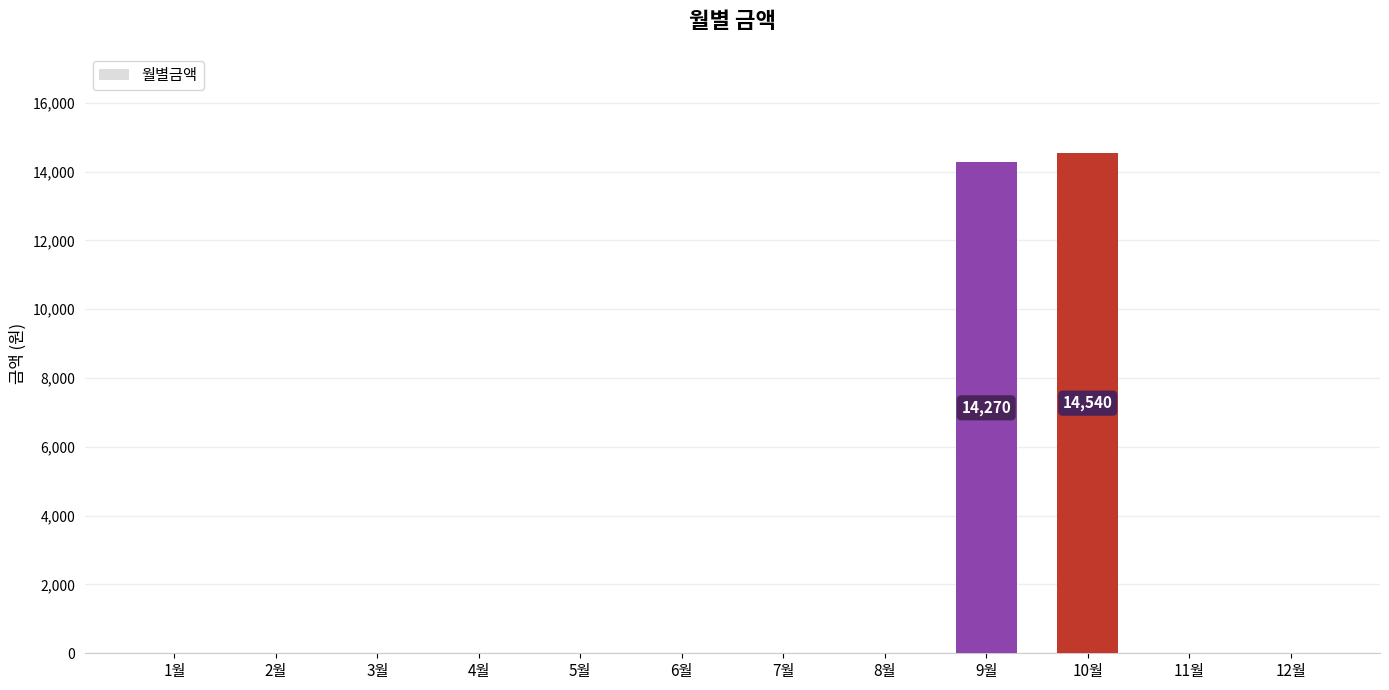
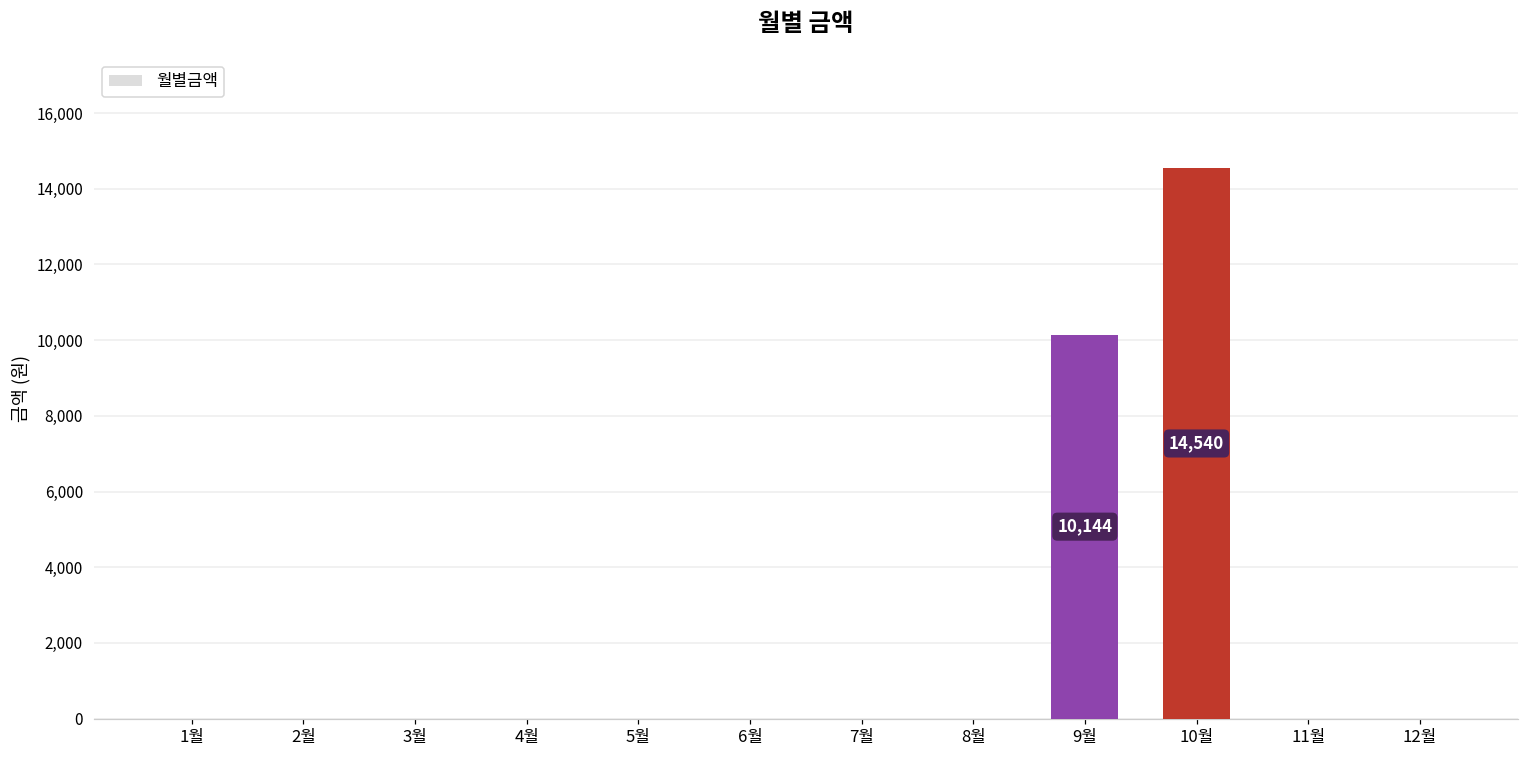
9월: 14,270 -> 10,144
